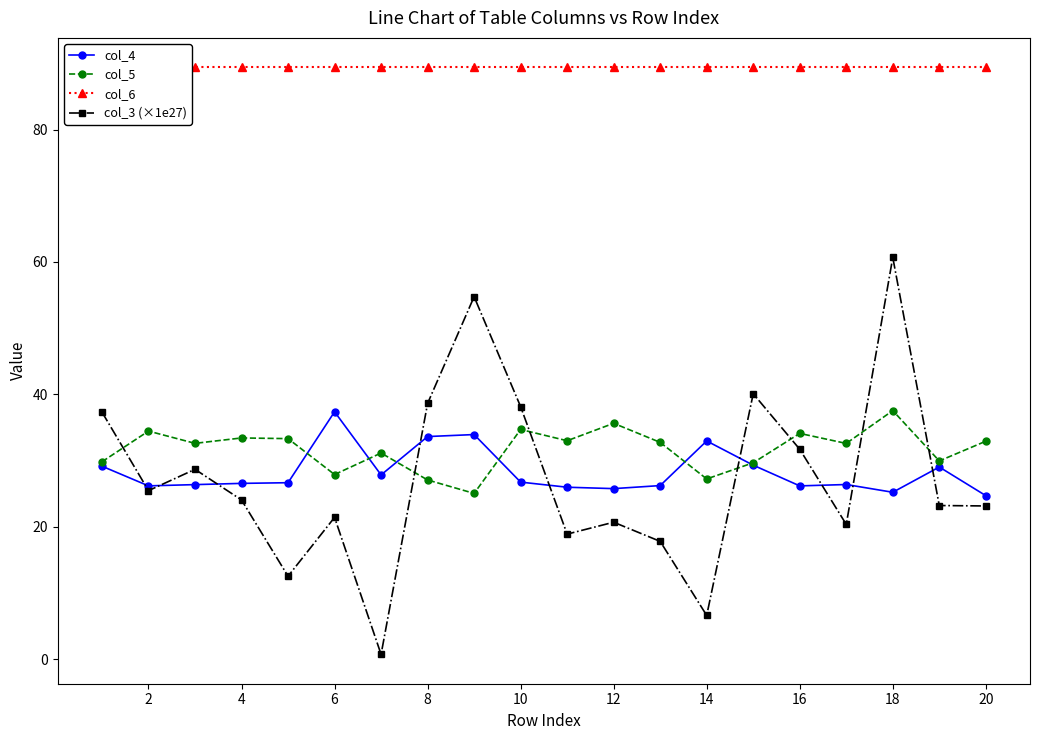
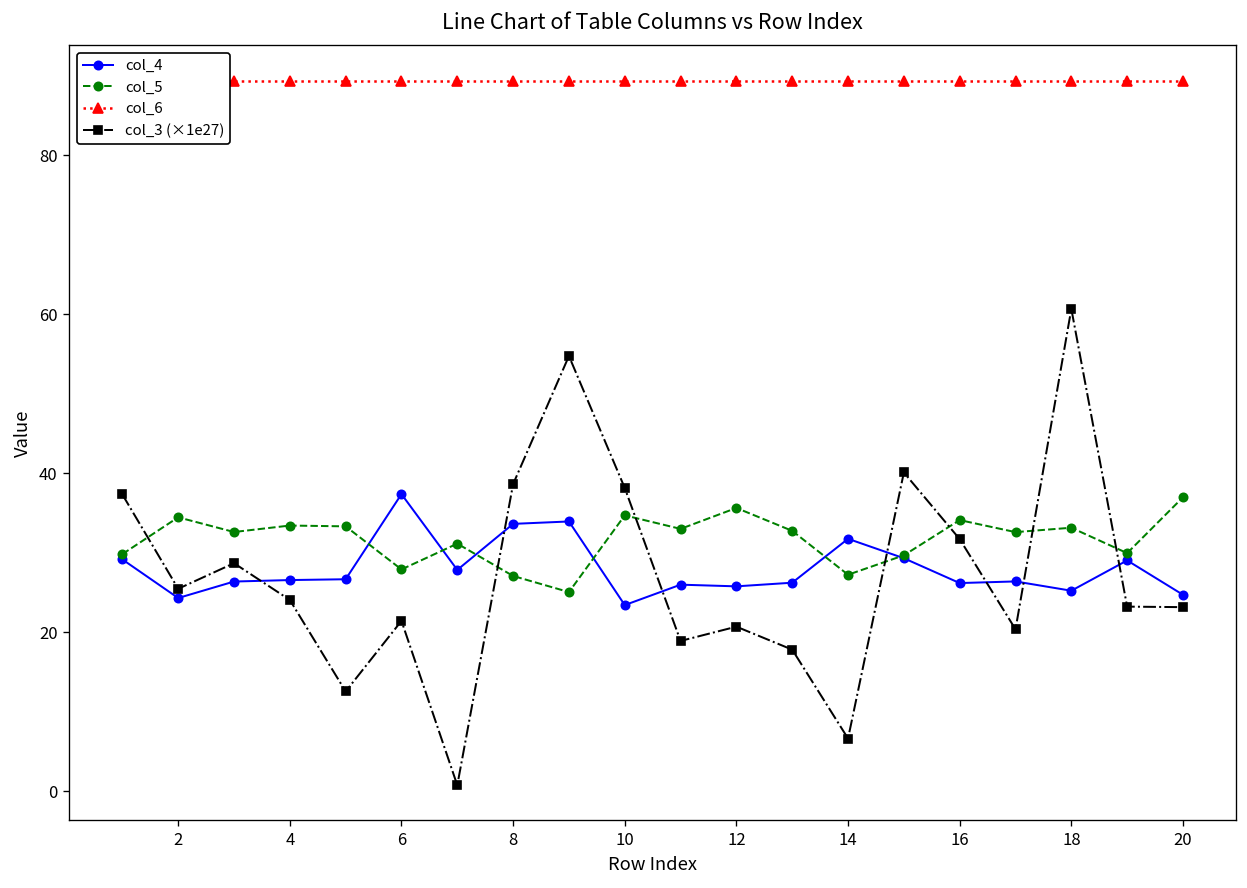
col_4, 2: 26 -> 24
col_4, 10: 27 -> 23
col_4, 14: 33 -> 32
col_5, 18: 38 -> 33
col_5, 20: 33 -> 37
